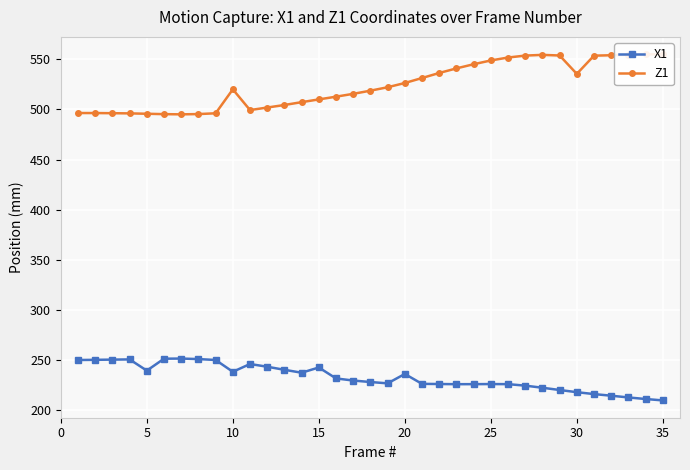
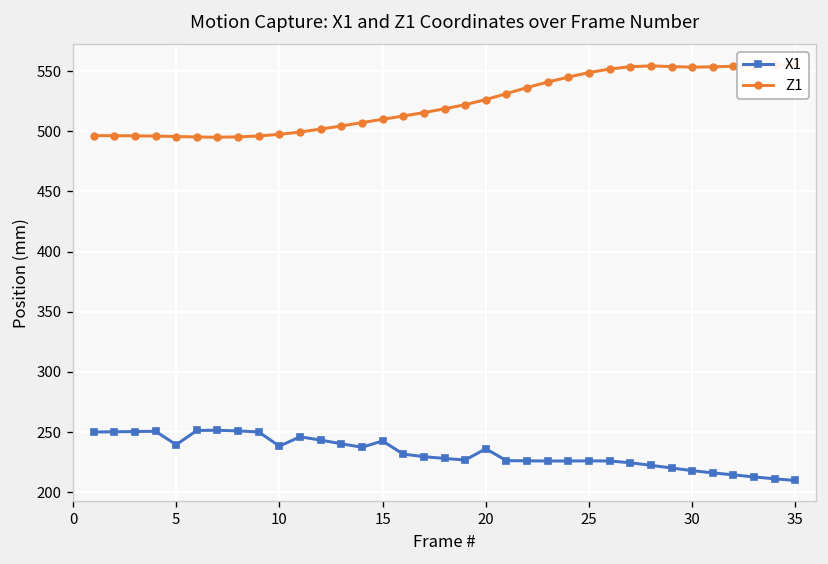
Z1, 10: 520 -> 497
Z1, 30: 535 -> 553
